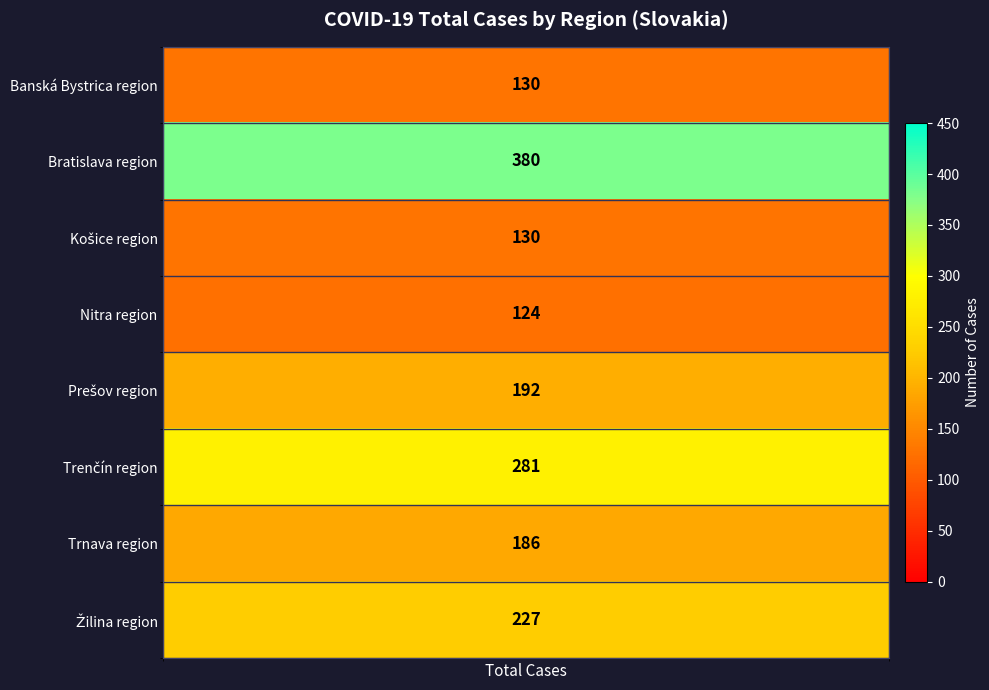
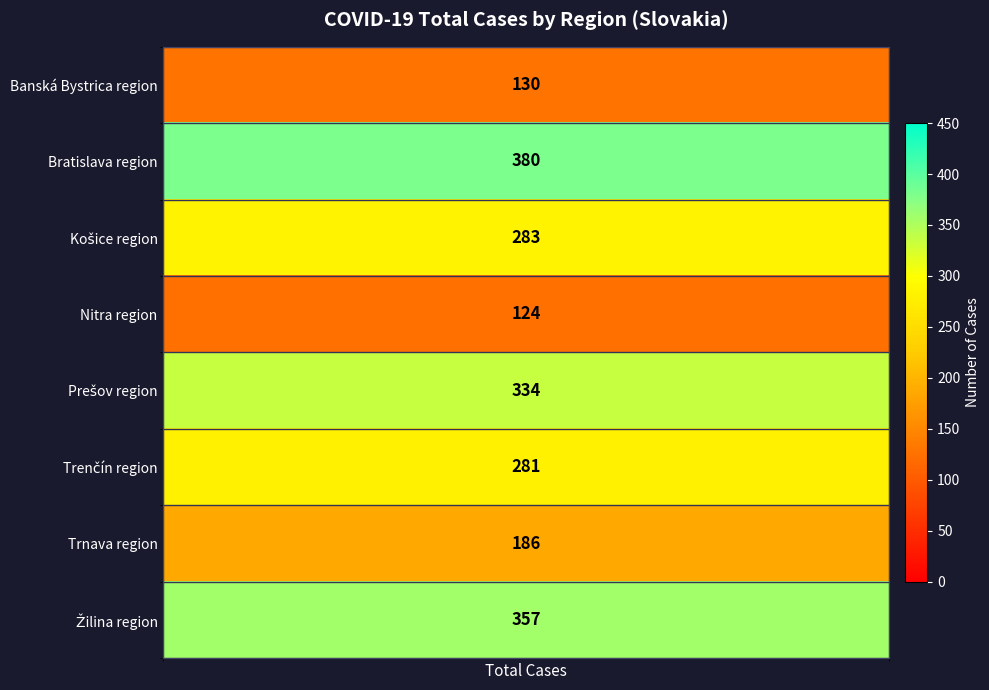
Košice region, Total Cases: 130 -> 283
Prešov region, Total Cases: 192 -> 334
Žilina region, Total Cases: 227 -> 357
